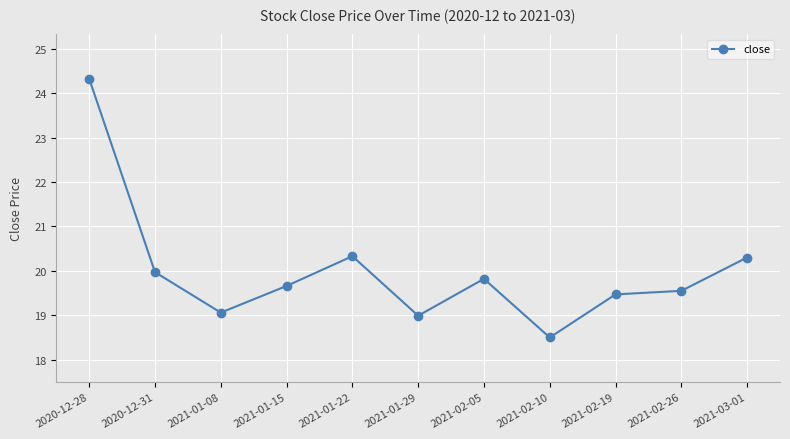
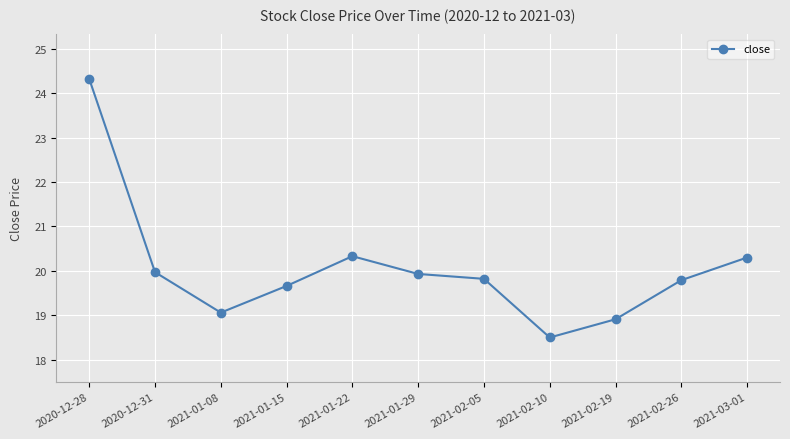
2021-01-29: 19.0 -> 19.9
2021-02-19: 19.5 -> 18.9
2021-02-26: 19.6 -> 19.8
